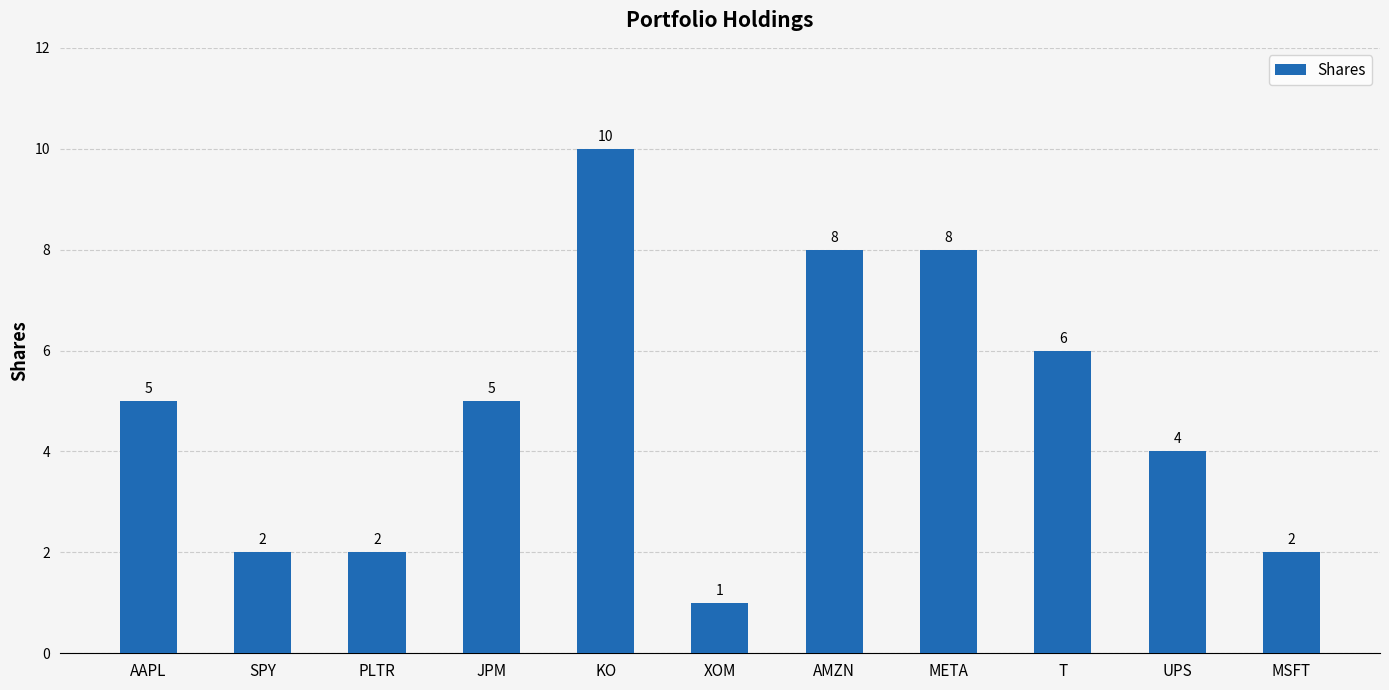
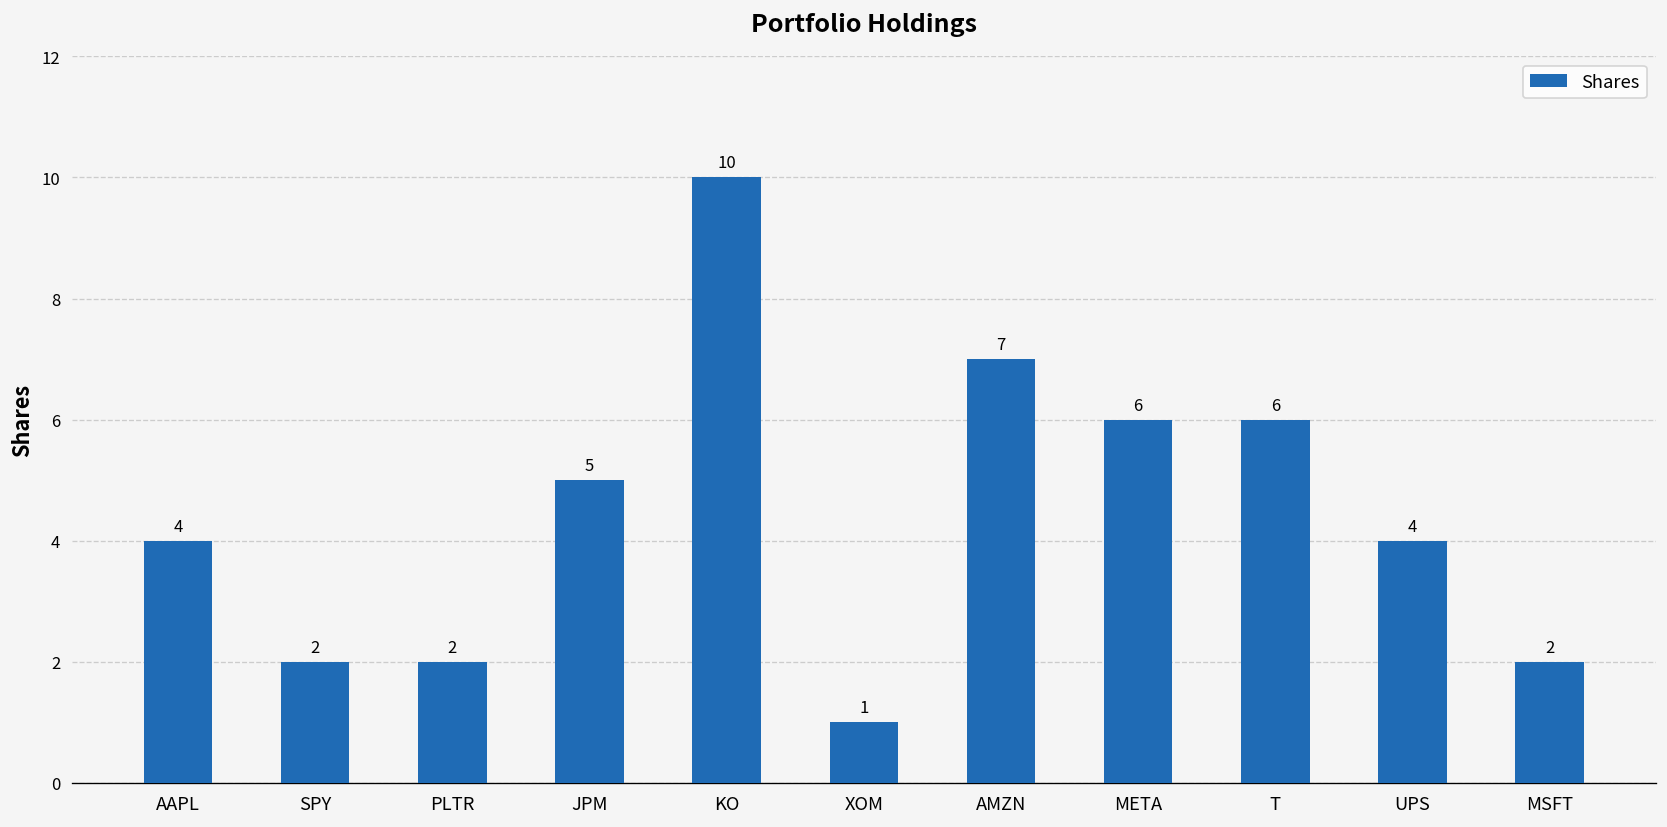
AAPL: 5 -> 4
AMZN: 8 -> 7
META: 8 -> 6
